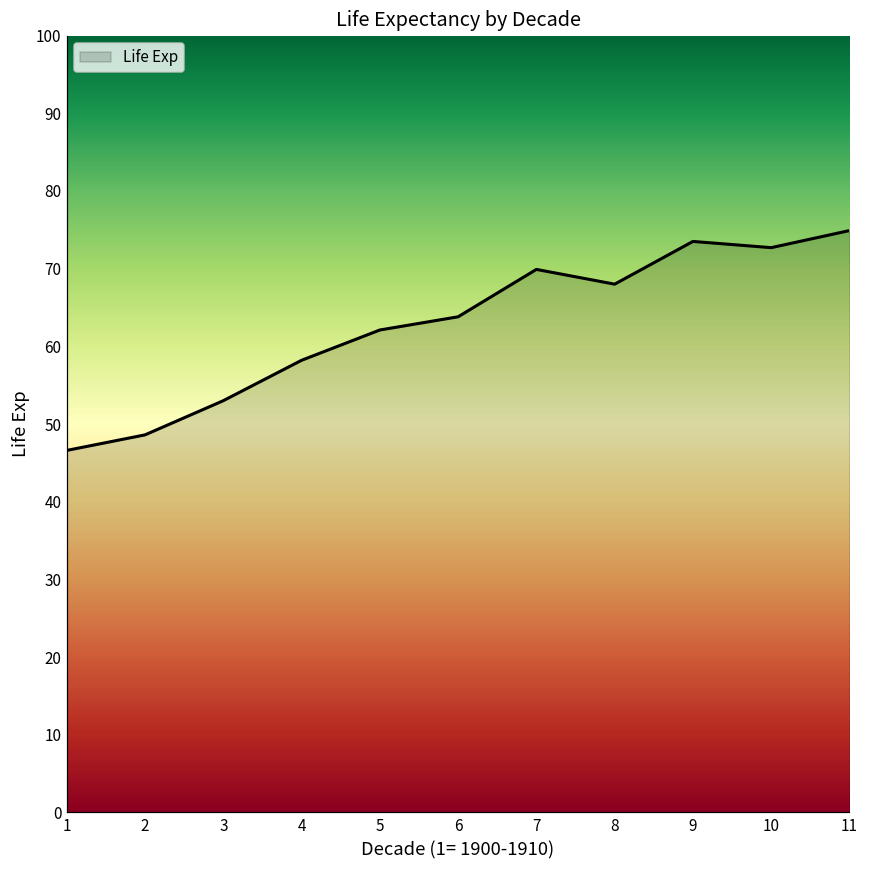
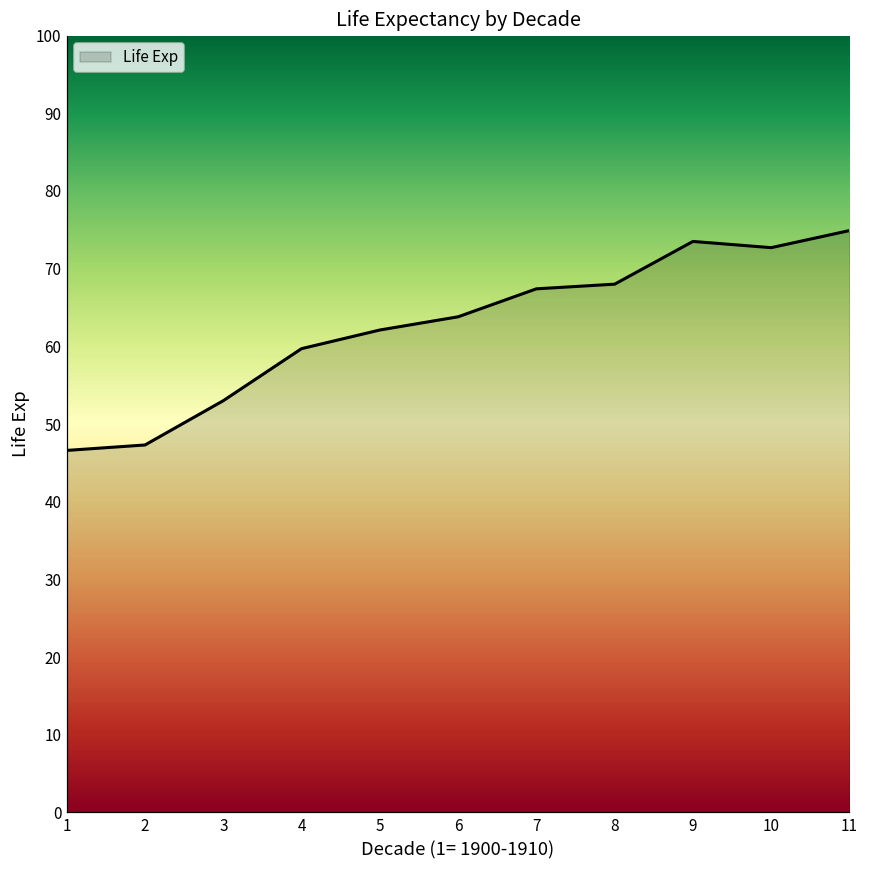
2: 49 -> 47
4: 58 -> 60
7: 70 -> 67
